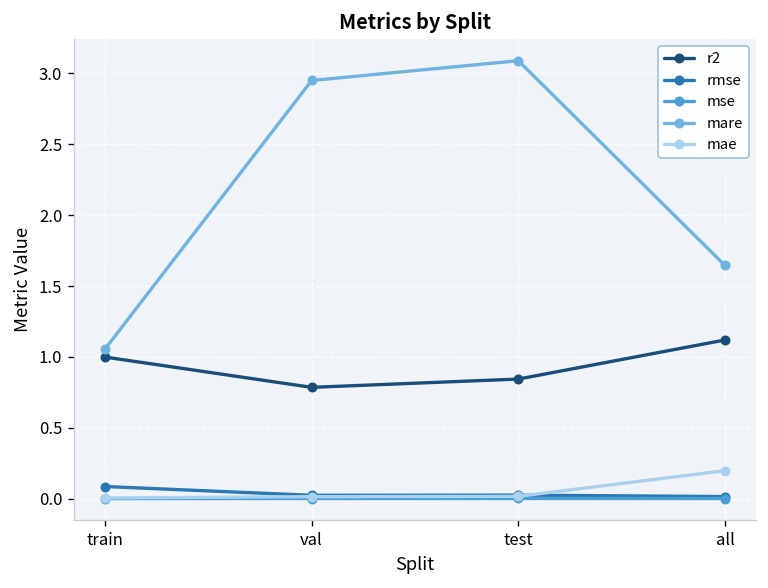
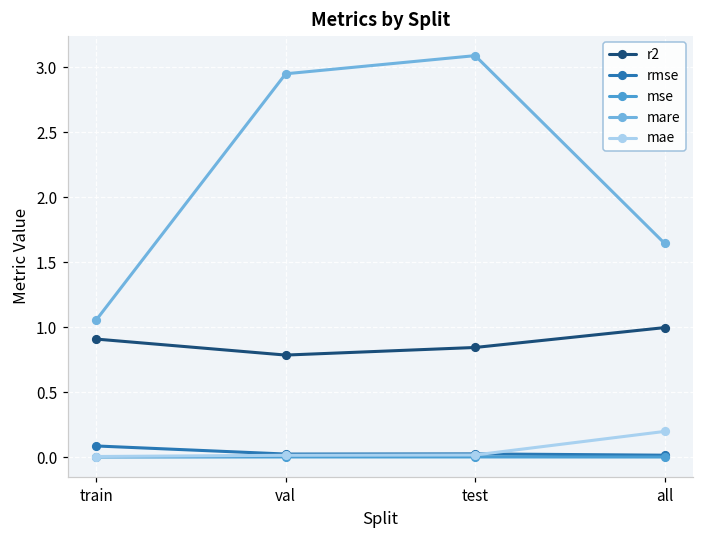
r2, train: 1.00 -> 0.91
r2, all: 1.12 -> 1.00
